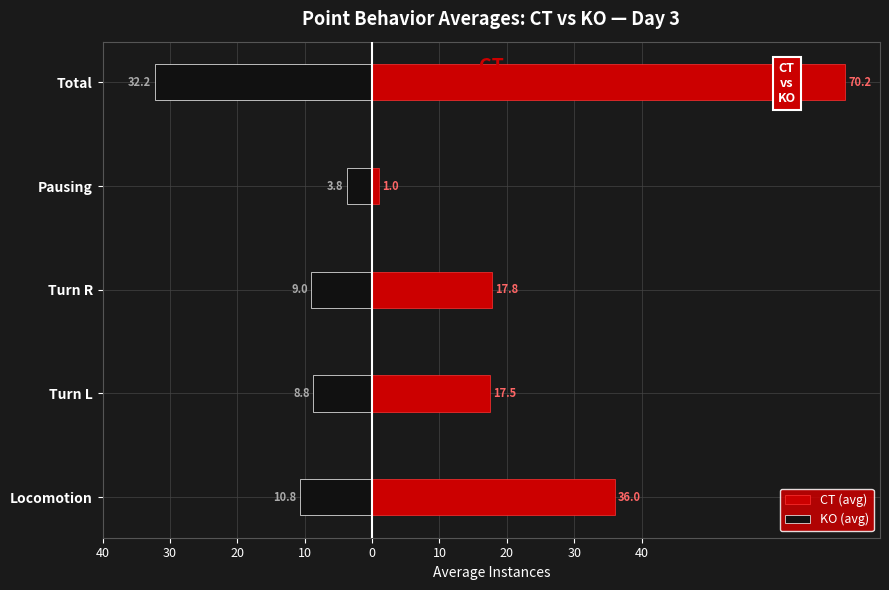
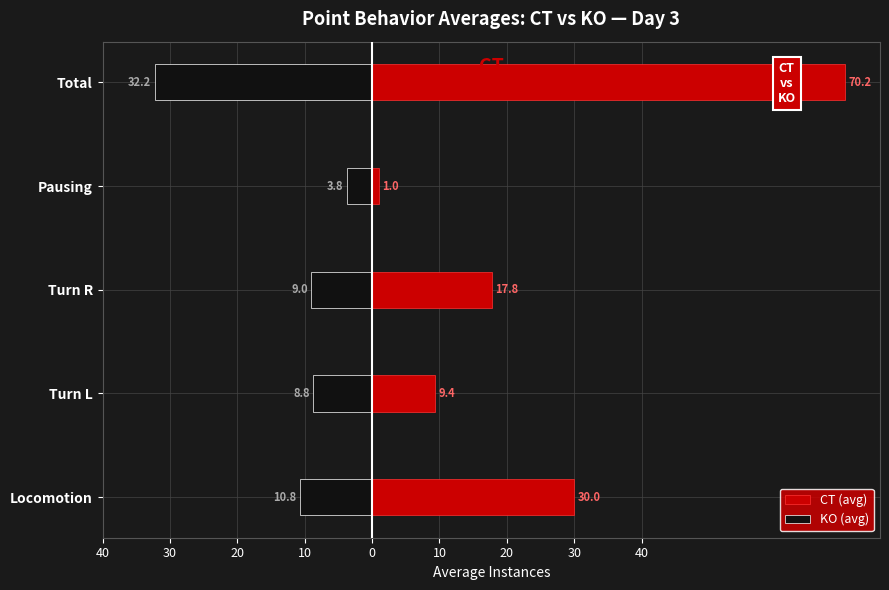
CT (avg), Turn L: 17.5 -> 9.4
CT (avg), Locomotion: 36.0 -> 30.0
